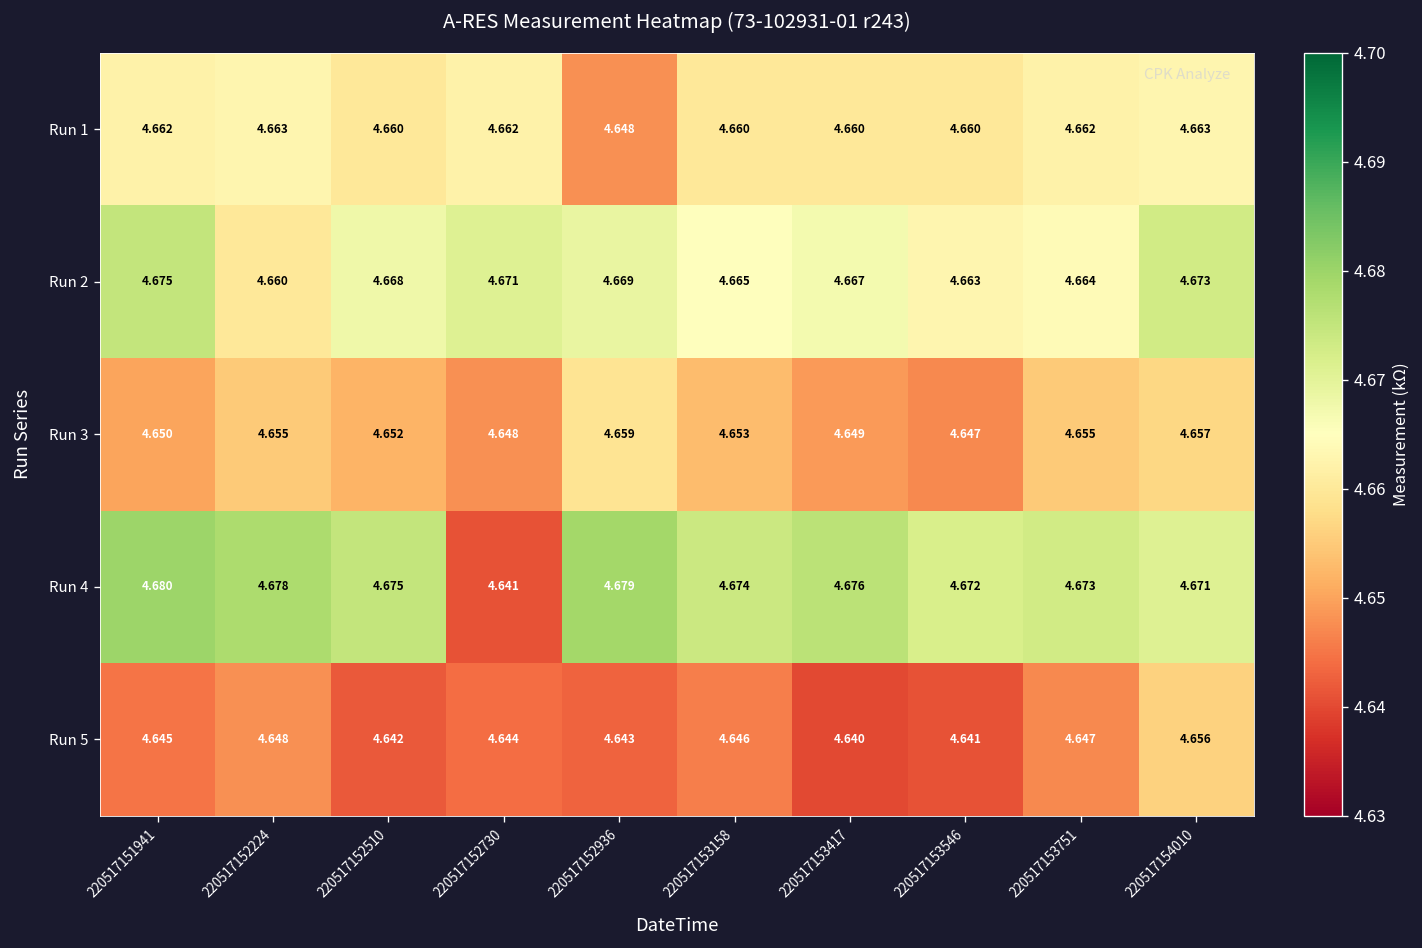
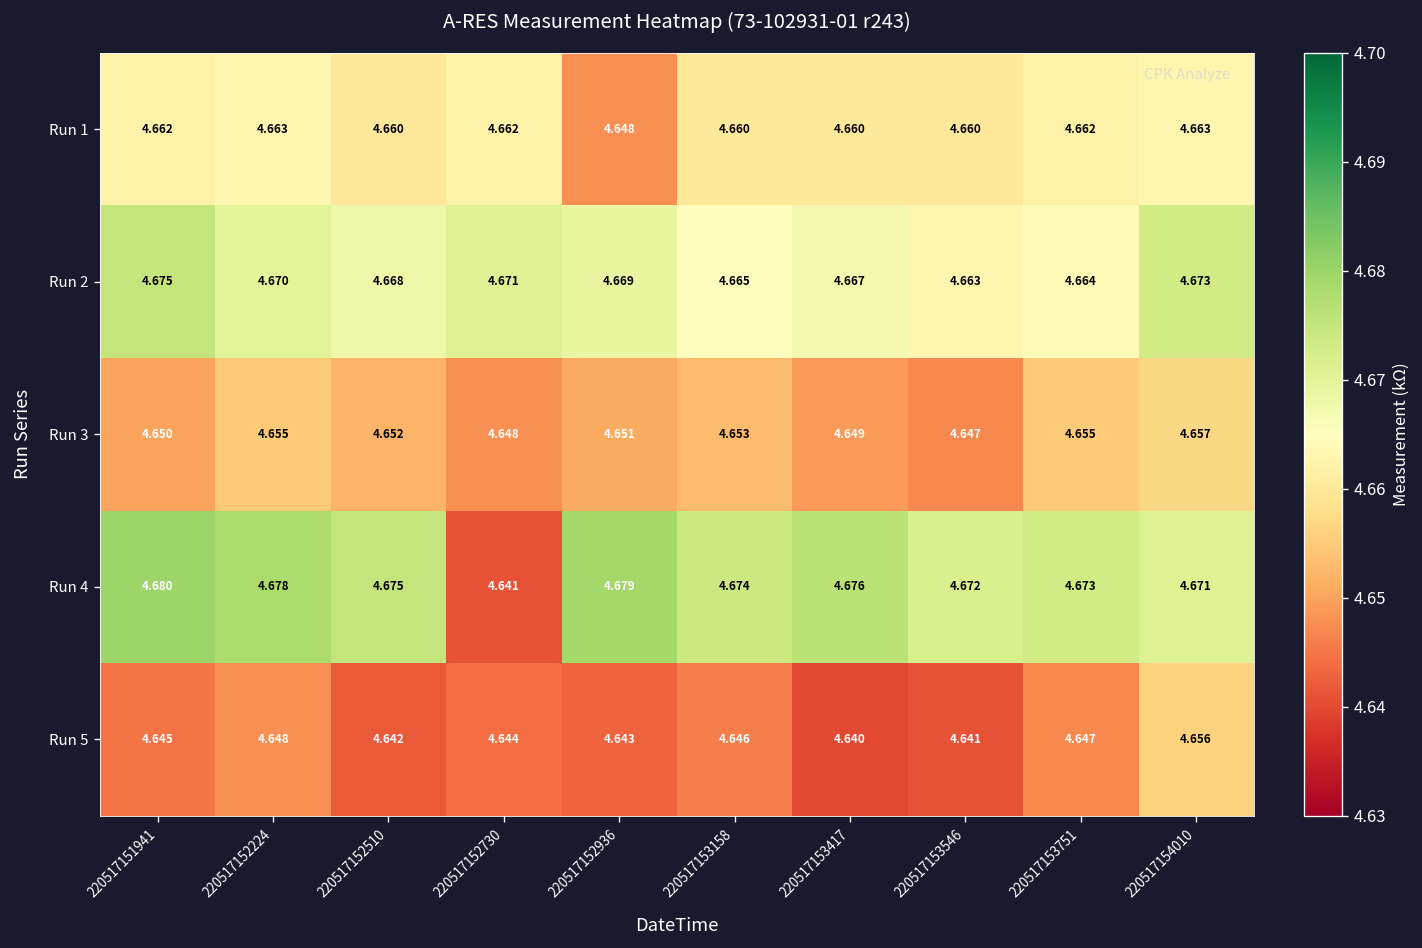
Run 2, 220517152224: 4.660 -> 4.670
Run 3, 220517152936: 4.659 -> 4.651
